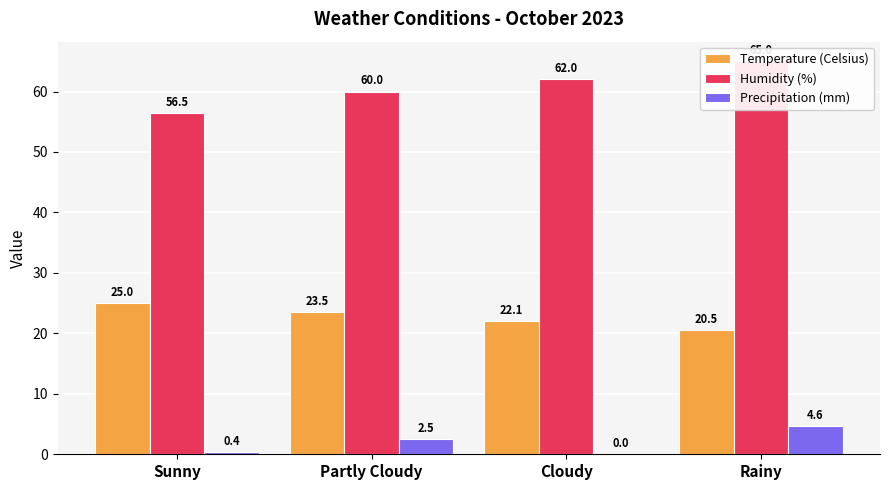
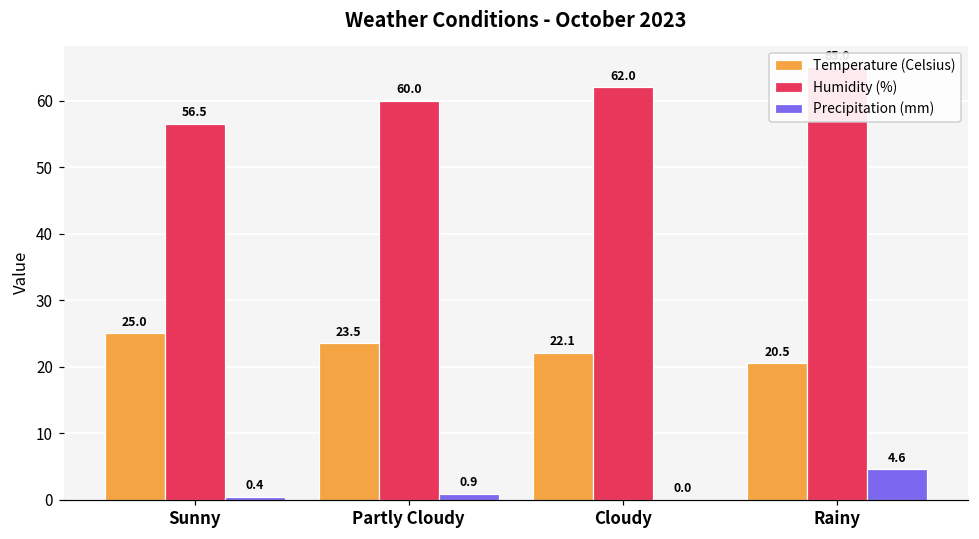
Precipitation (mm), Partly Cloudy: 2.5 -> 0.9
